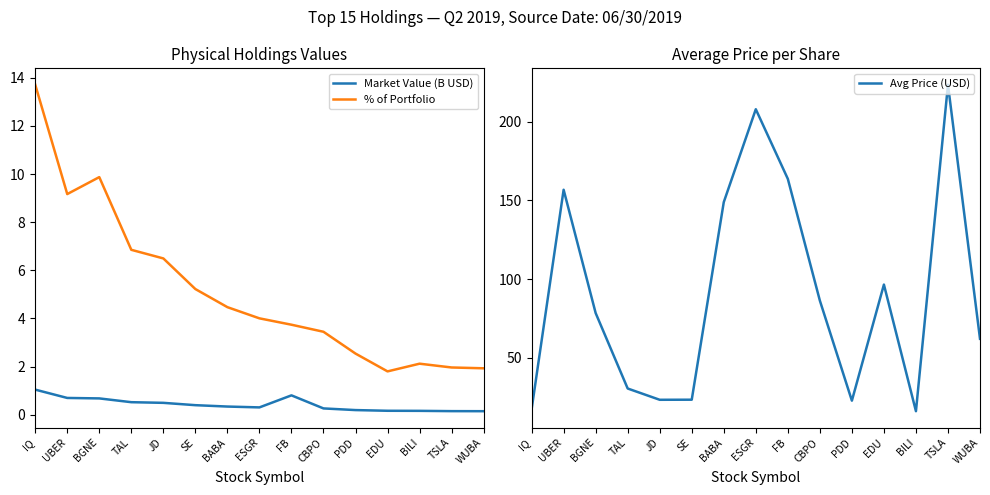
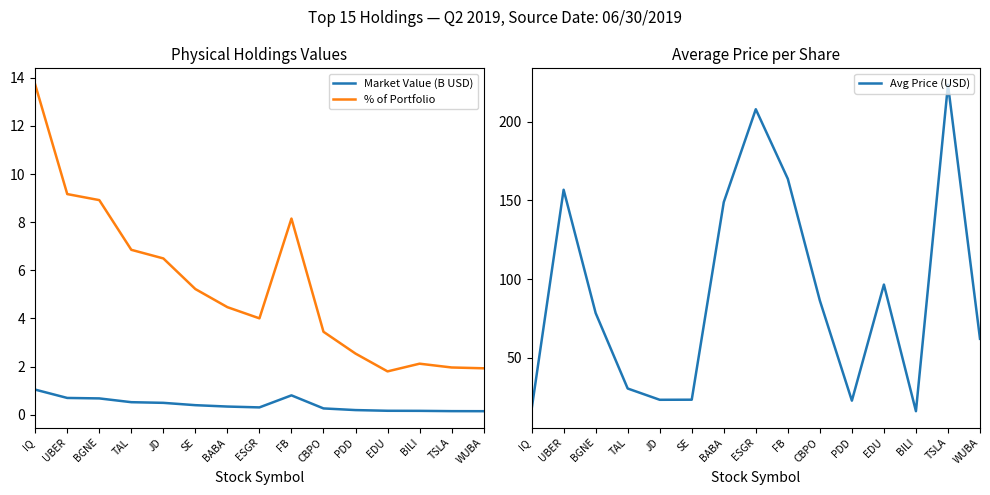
Physical Holdings Values, % of Portfolio, BGNE: 9.9 -> 8.9
Physical Holdings Values, % of Portfolio, FB: 3.7 -> 8.2
